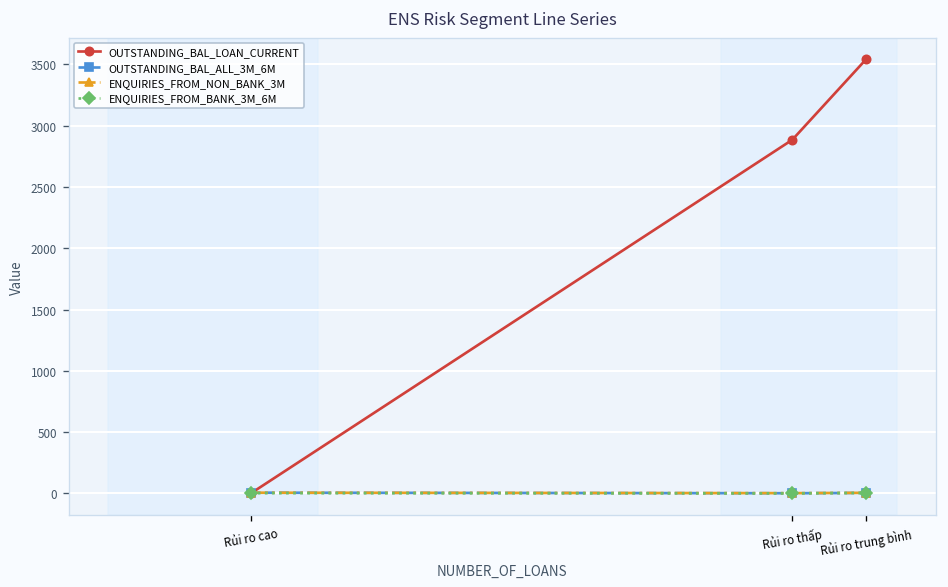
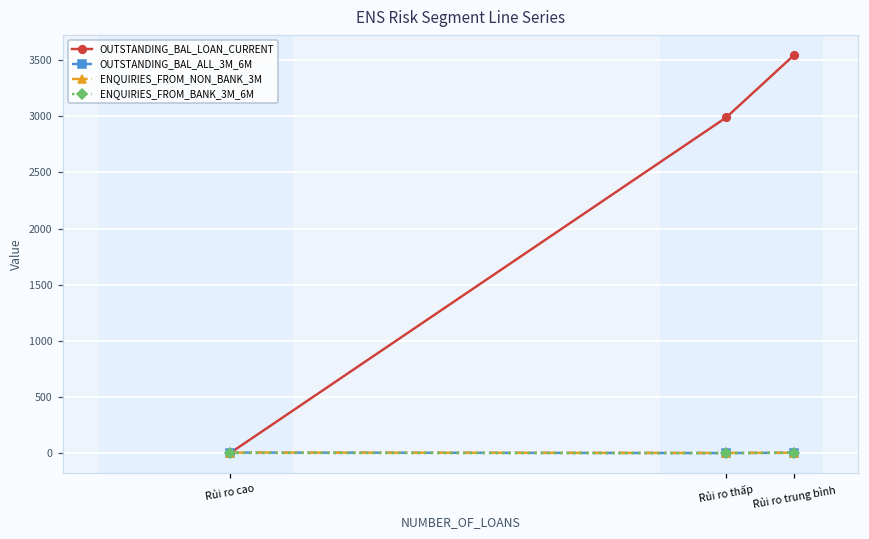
OUTSTANDING_BAL_LOAN_CURRENT, Rủi ro thấp: 2890 -> 2990
